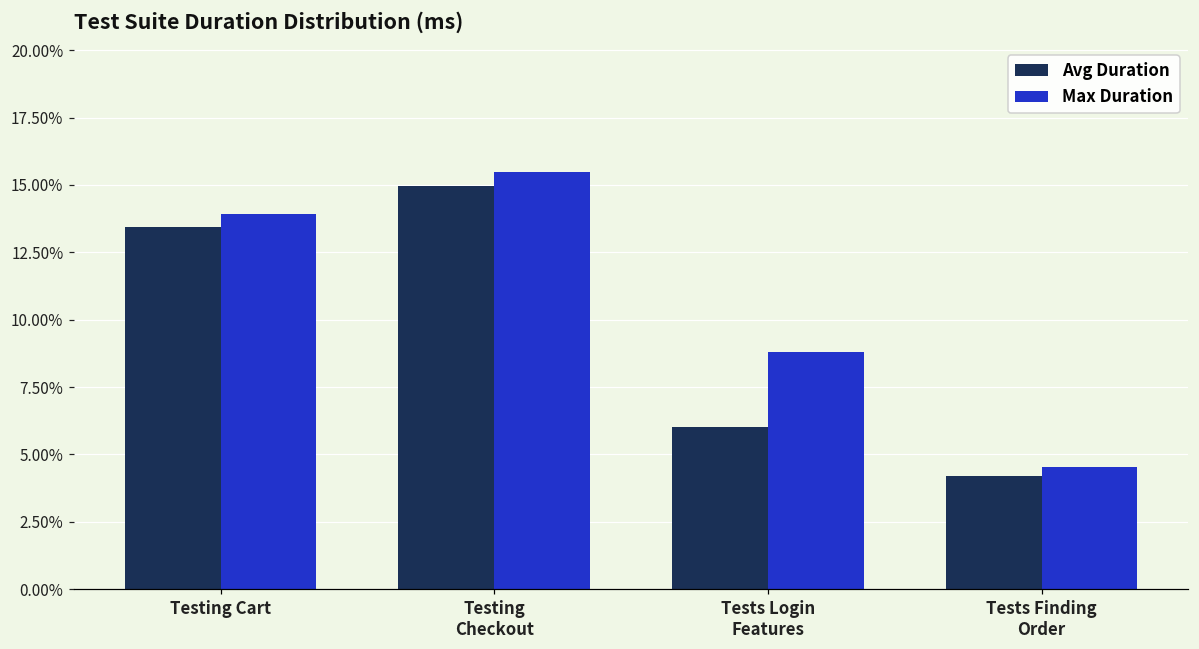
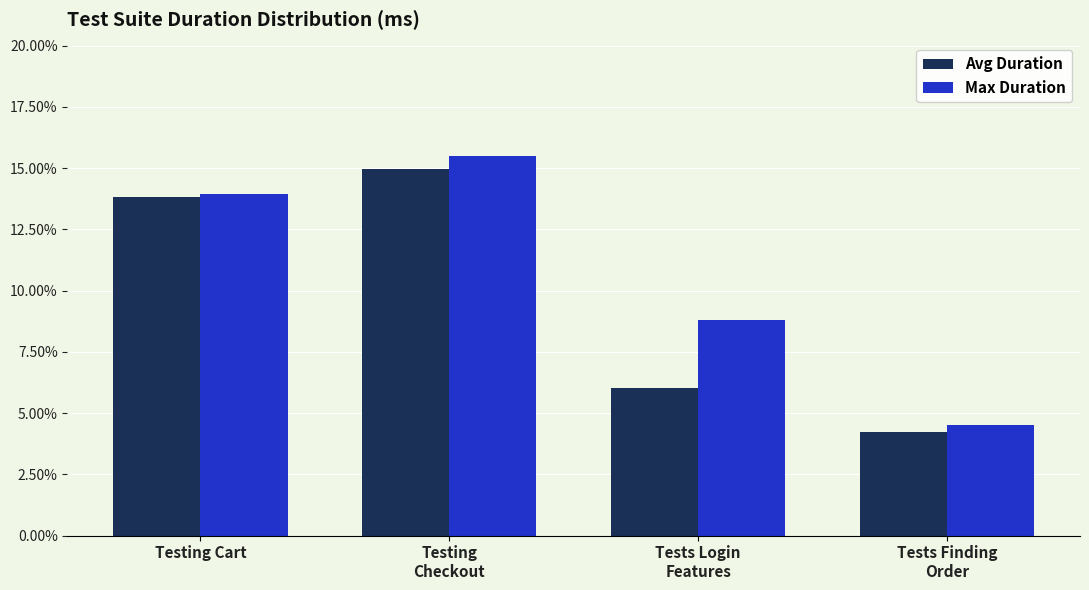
Avg Duration, Testing Cart: 13.4% -> 13.8%
